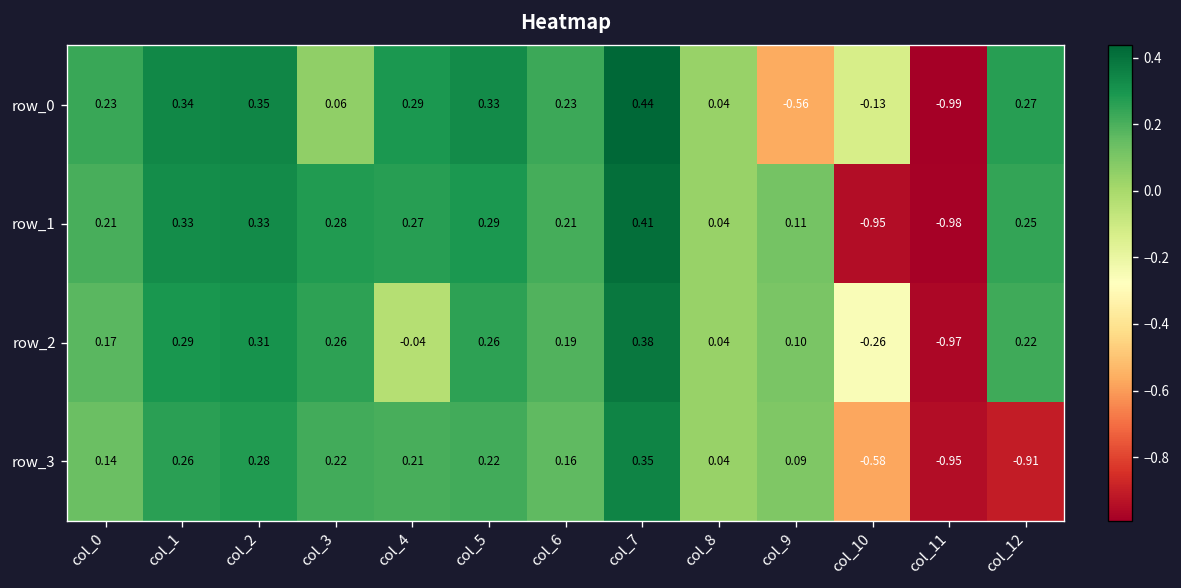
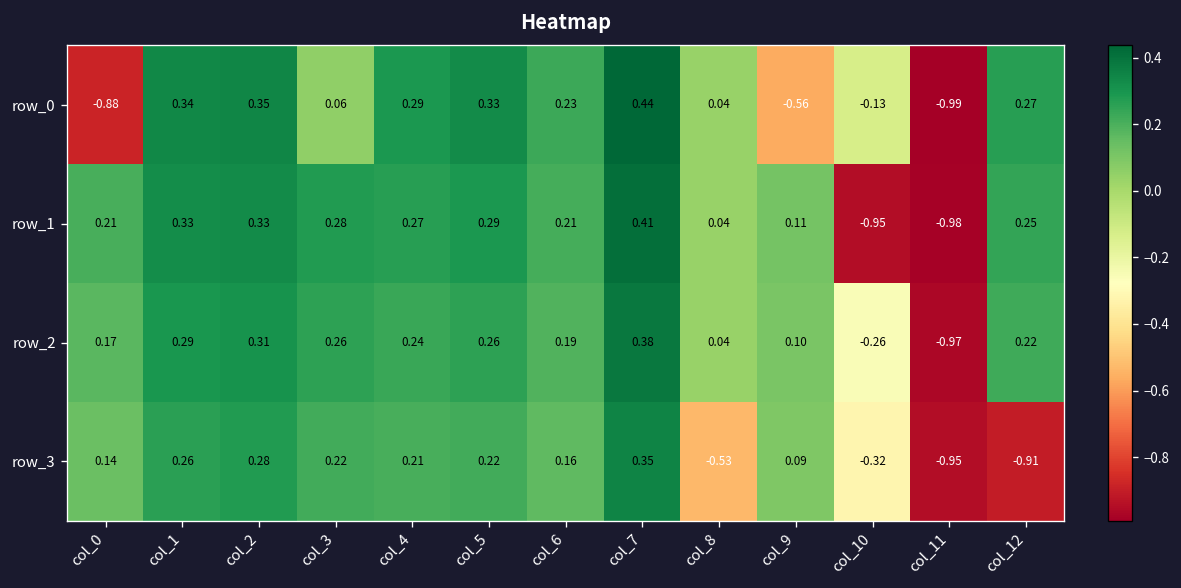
row_0, col_0: 0.23 -> -0.88
row_2, col_4: -0.04 -> 0.24
row_3, col_8: 0.04 -> -0.53
row_3, col_10: -0.58 -> -0.32
